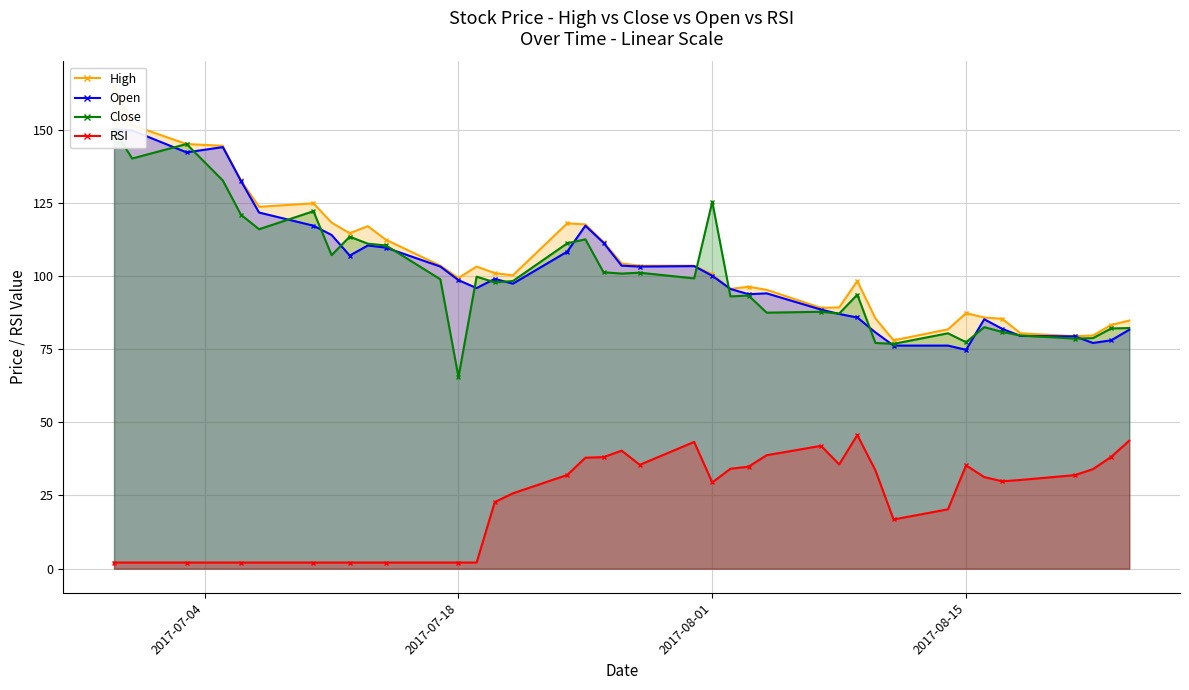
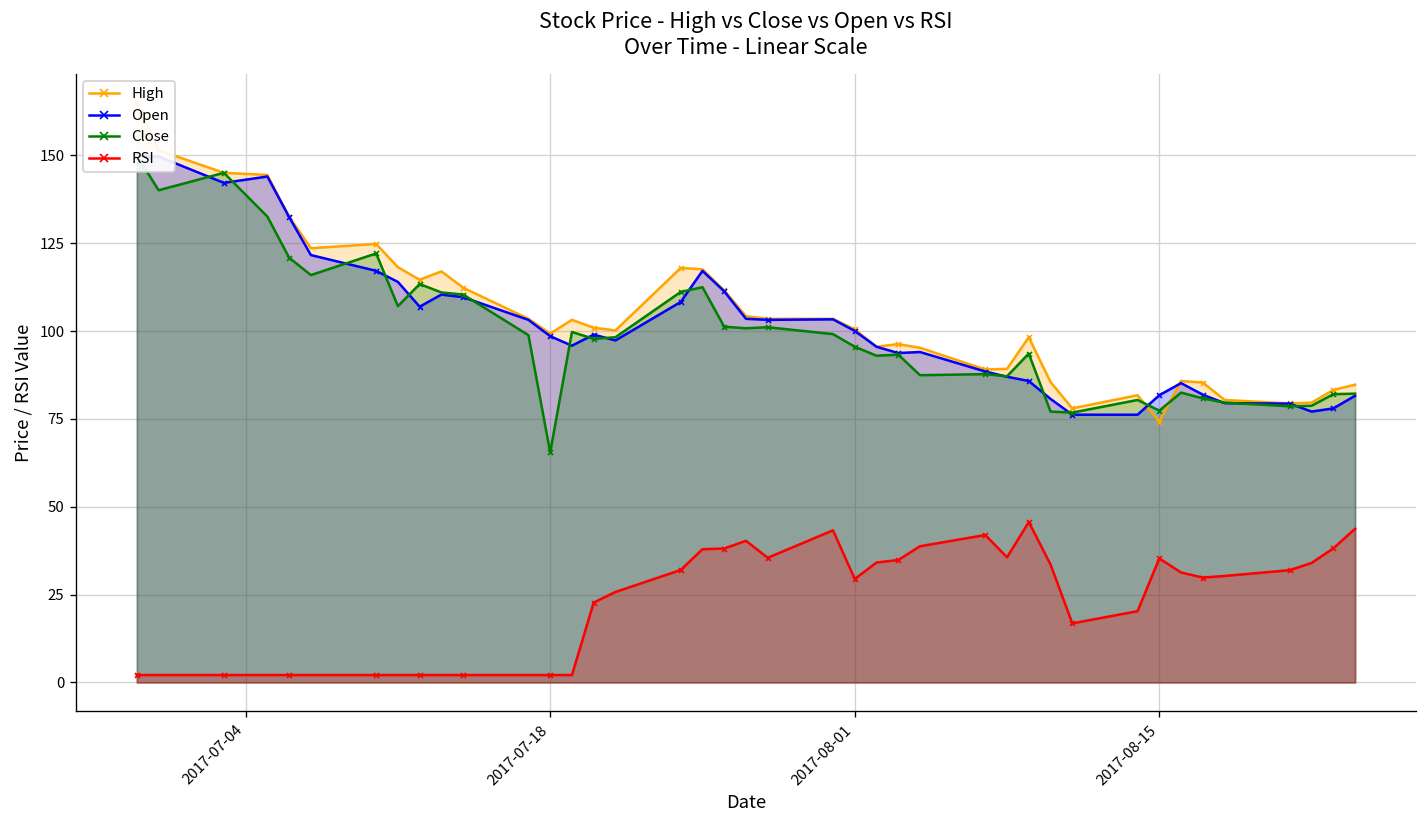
Close, 2017-08-01: 125 -> 96
High, 2017-08-15: 87 -> 74
Open, 2017-08-15: 75 -> 82
